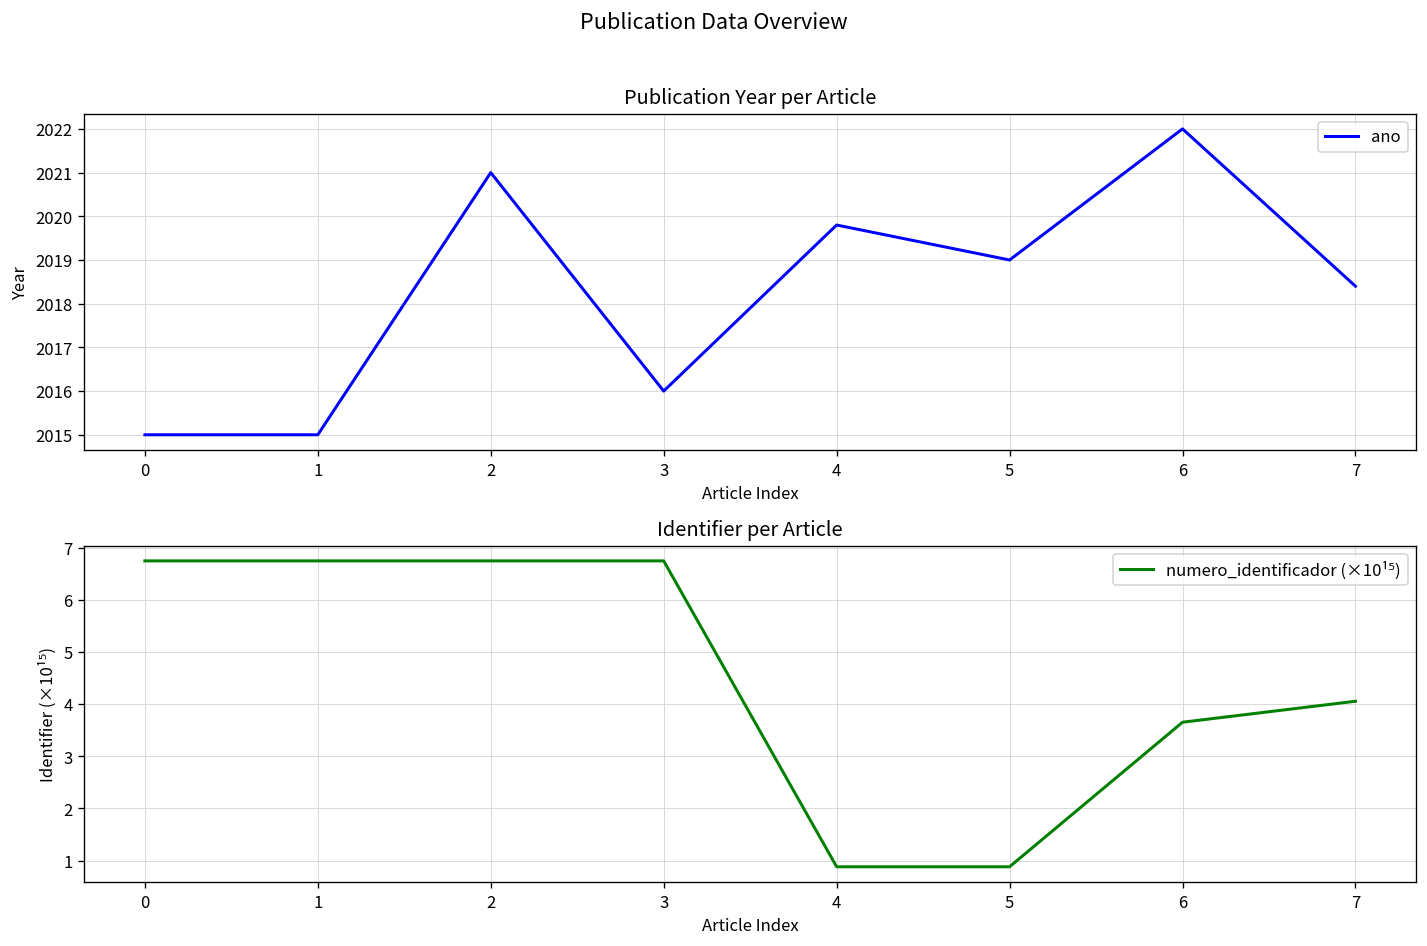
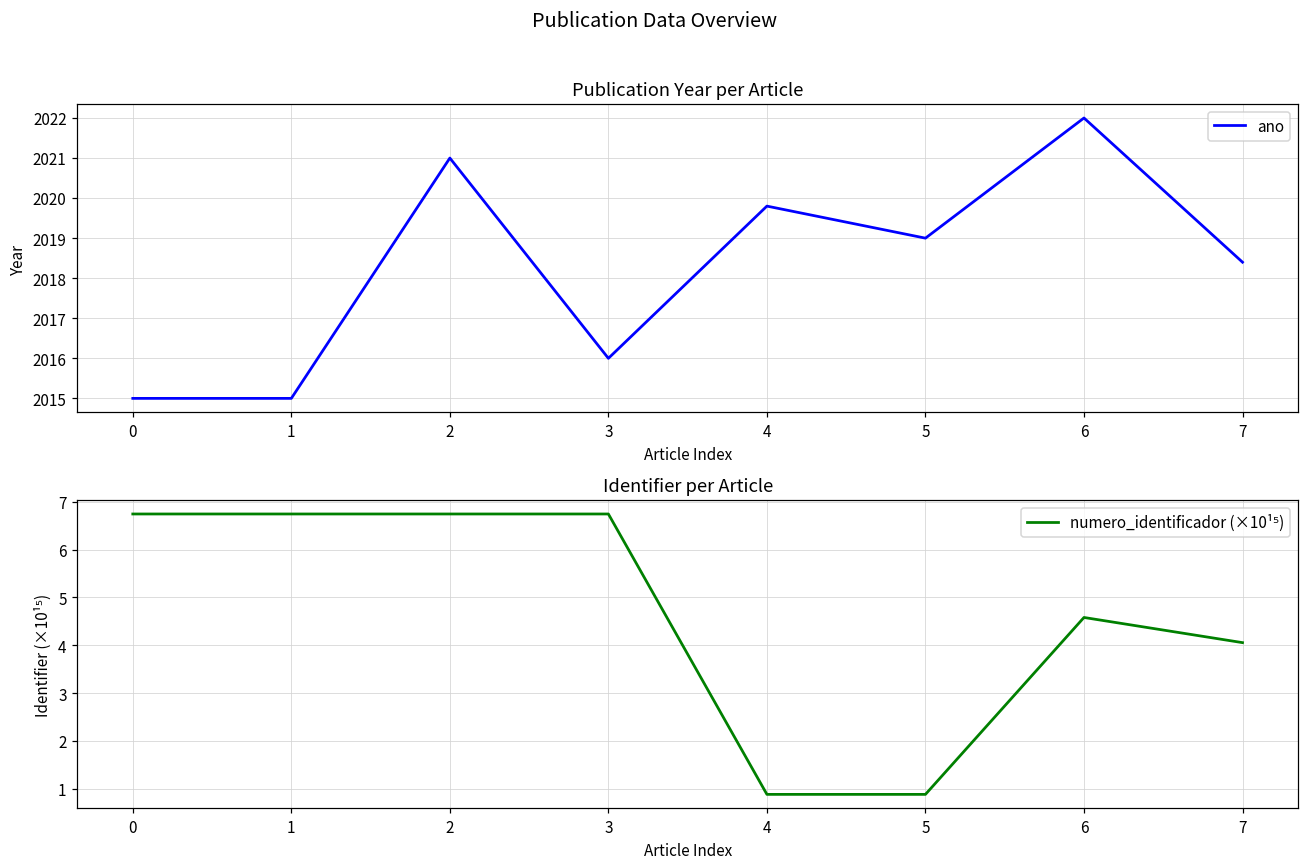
Identifier per Article, 6: 3.7 -> 4.6
